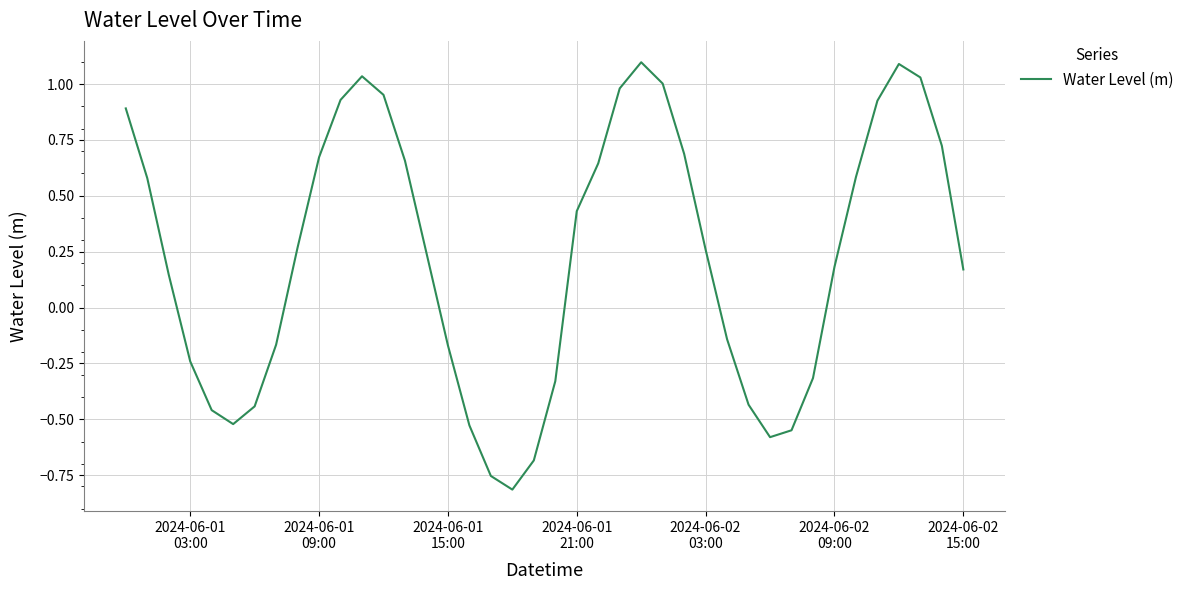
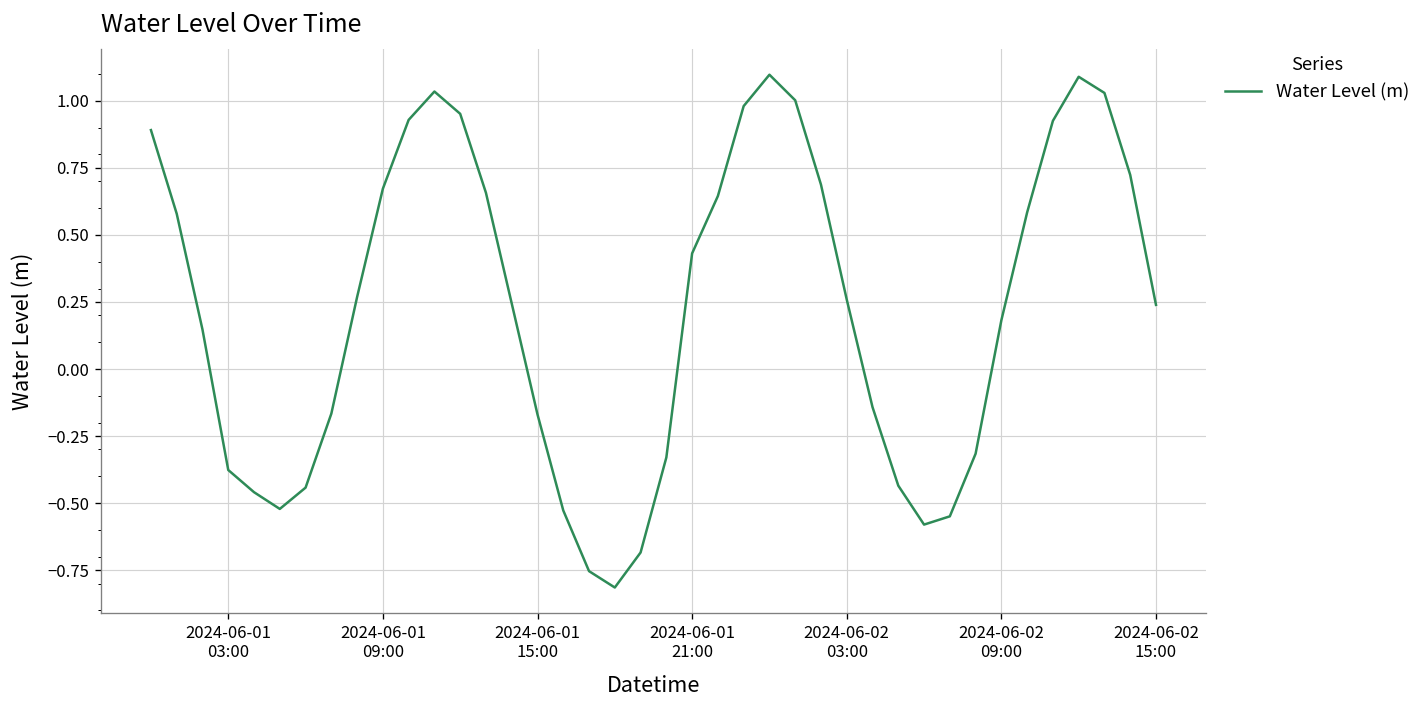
2024-06-01 03:00: -0.24 -> -0.38
2024-06-02 15:00: 0.17 -> 0.24
